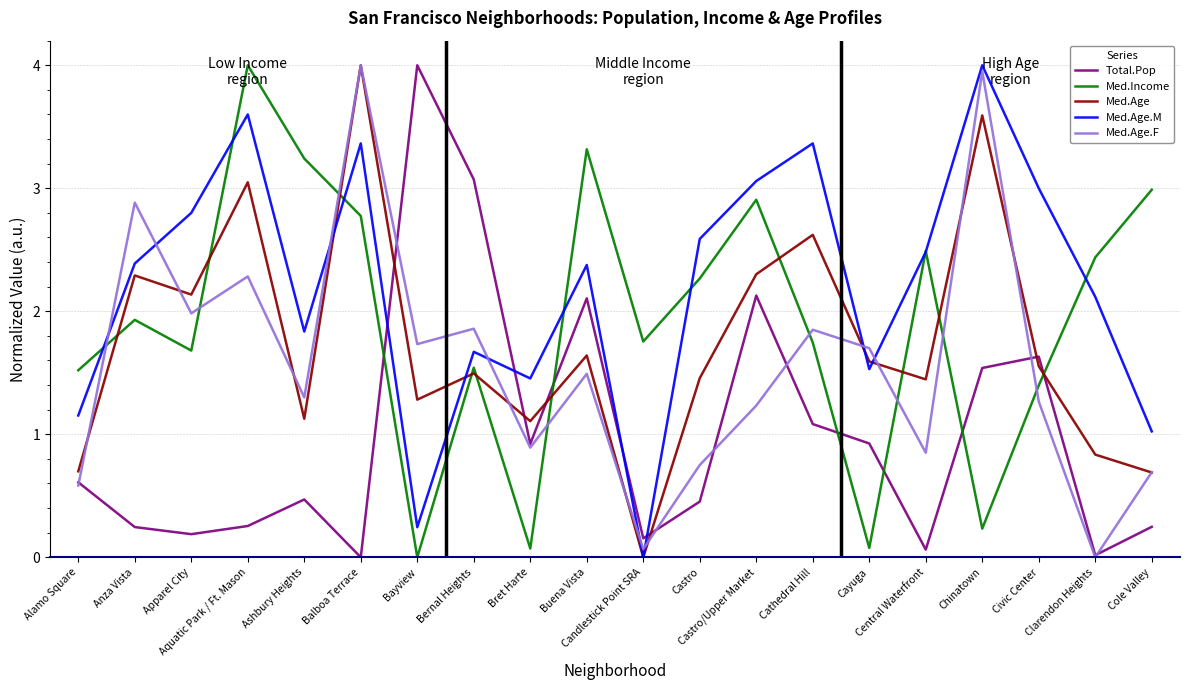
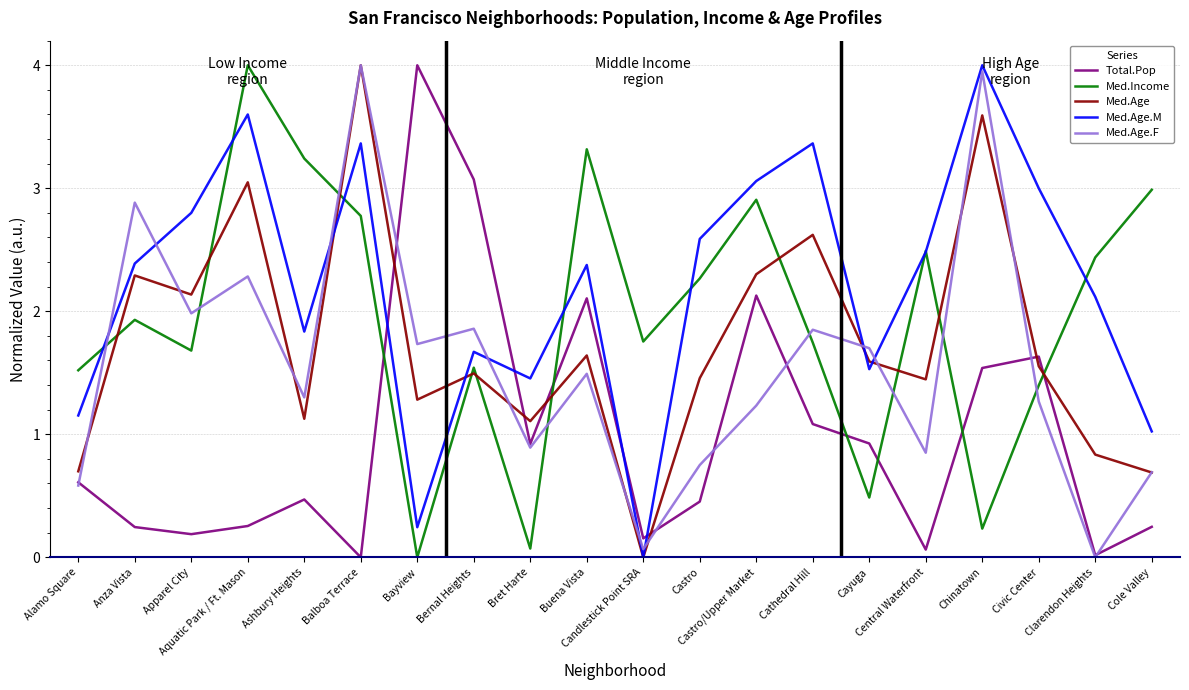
Med.Income, Cayuga: 0.08 -> 0.49
